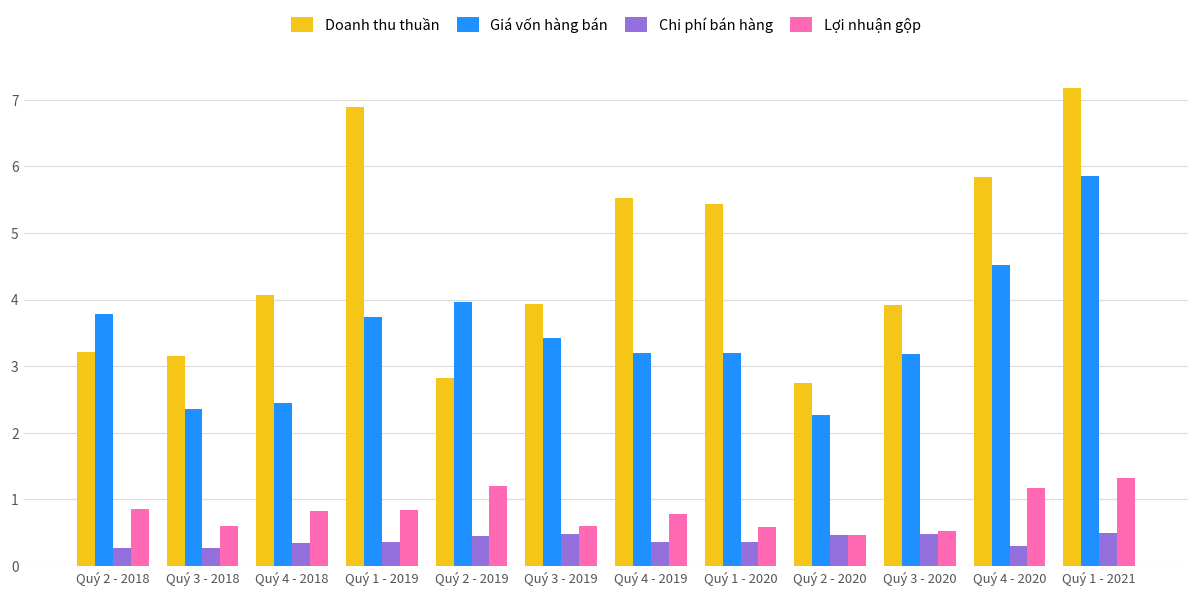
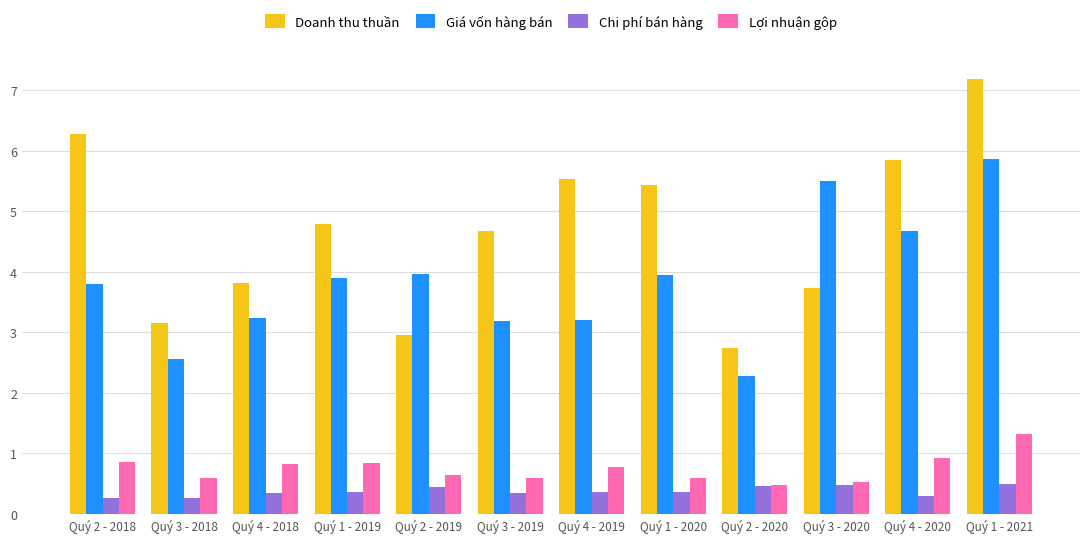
Doanh thu thuần, Quý 2 - 2018: 3.2 -> 6.3
Giá vốn hàng bán, Quý 3 - 2018: 2.4 -> 2.6
Doanh thu thuần, Quý 4 - 2018: 4.1 -> 3.8
Giá vốn hàng bán, Quý 4 - 2018: 2.5 -> 3.2
Doanh thu thuần, Quý 1 - 2019: 6.9 -> 4.8
Giá vốn hàng bán, Quý 1 - 2019: 3.7 -> 3.9
Doanh thu thuần, Quý 2 - 2019: 2.8 -> 3.0
Lợi nhuận gộp, Quý 2 - 2019: 1.2 -> 0.6
Doanh thu thuần, Quý 3 - 2019: 3.9 -> 4.7
Giá vốn hàng bán, Quý 3 - 2019: 3.4 -> 3.2
Chi phí bán hàng, Quý 3 - 2019: 0.5 -> 0.3
Giá vốn hàng bán, Quý 1 - 2020: 3.2 -> 4.0
Doanh thu thuần, Quý 3 - 2020: 3.9 -> 3.7
Giá vốn hàng bán, Quý 3 - 2020: 3.2 -> 5.5
Giá vốn hàng bán, Quý 4 - 2020: 4.5 -> 4.7
Lợi nhuận gộp, Quý 4 - 2020: 1.2 -> 0.9
